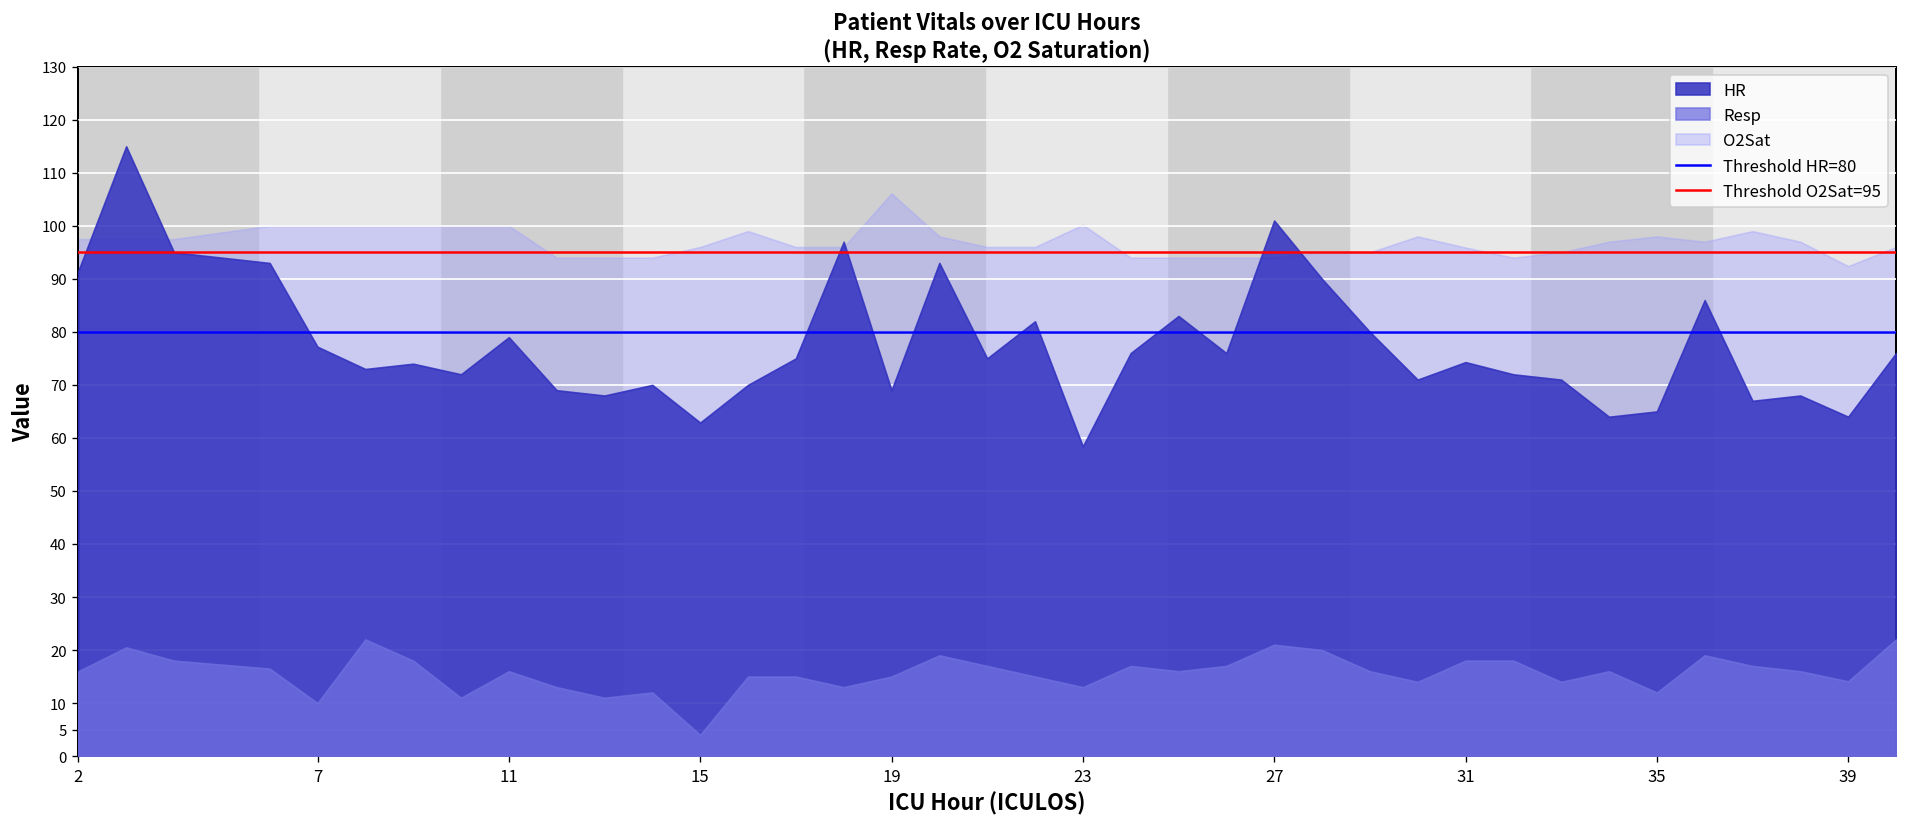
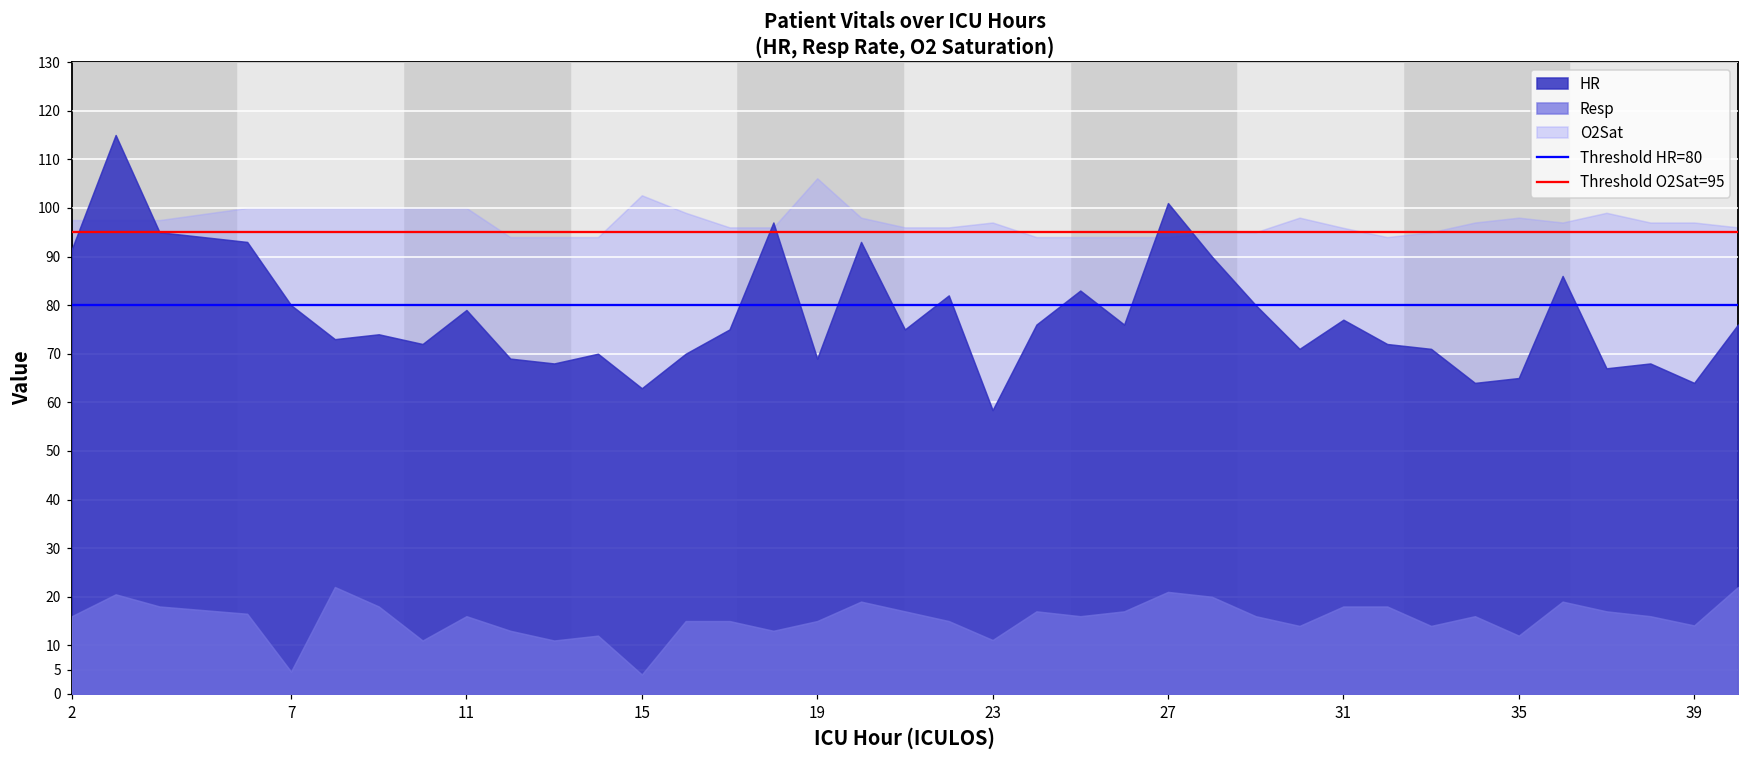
HR, 7: 77 -> 80
Resp, 7: 10 -> 5
O2Sat, 15: 96 -> 103
Resp, 23: 13 -> 11
O2Sat, 23: 100 -> 97
HR, 31: 74 -> 77
O2Sat, 39: 92 -> 97
